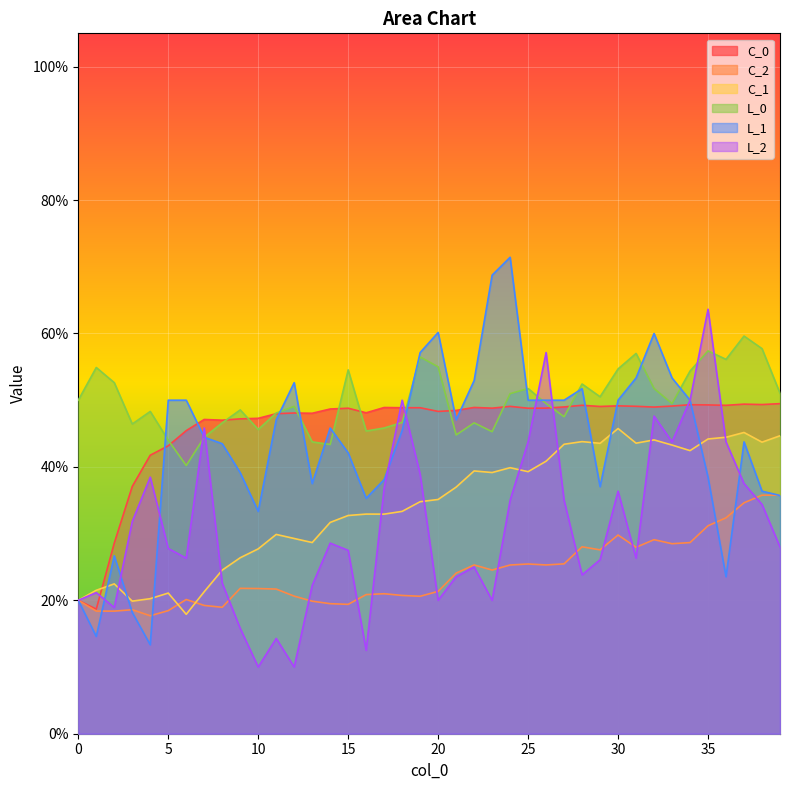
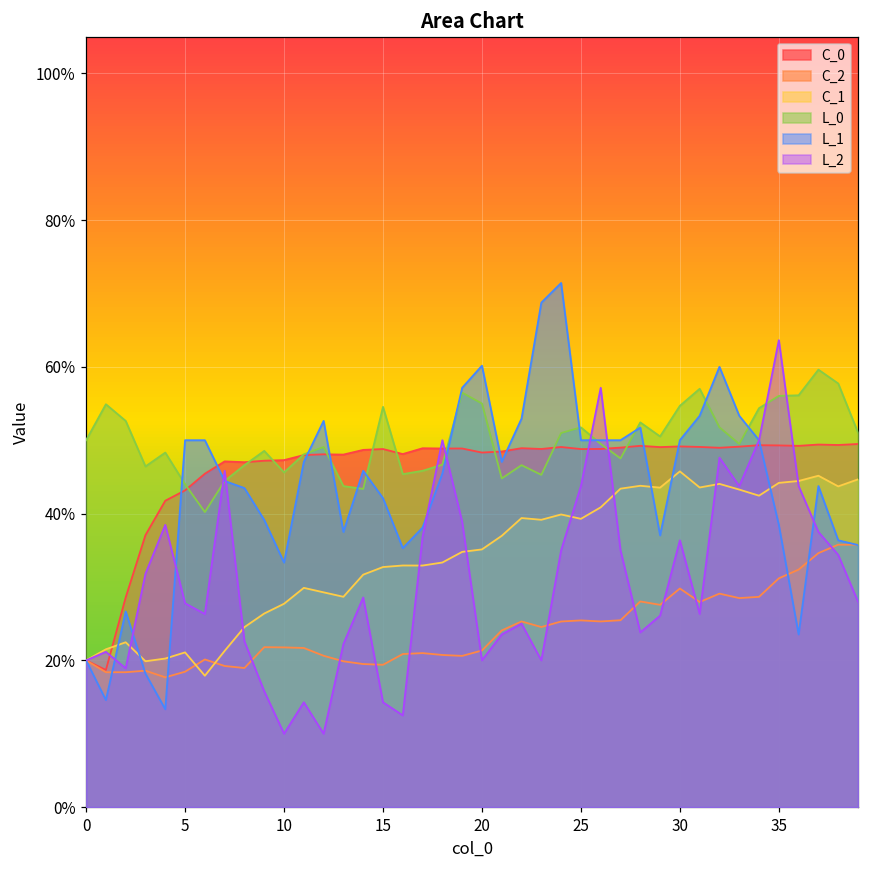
L_2, 15: 27% -> 14%
L_0, 35: 57% -> 56%
